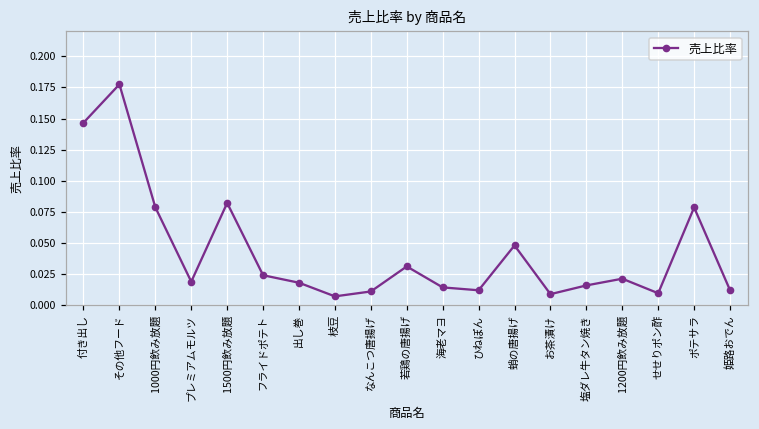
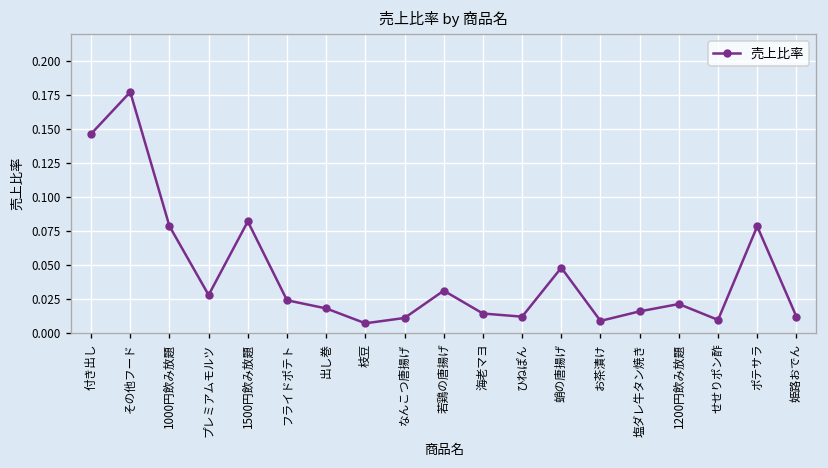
プレミアムモルツ: 0.019 -> 0.028
